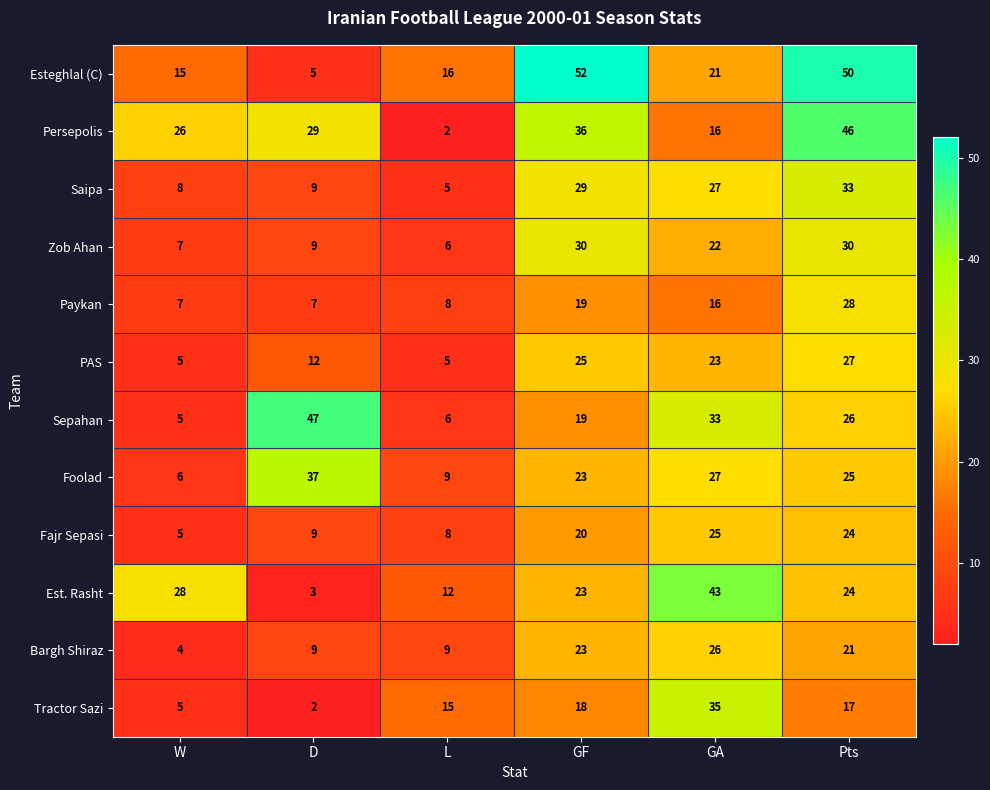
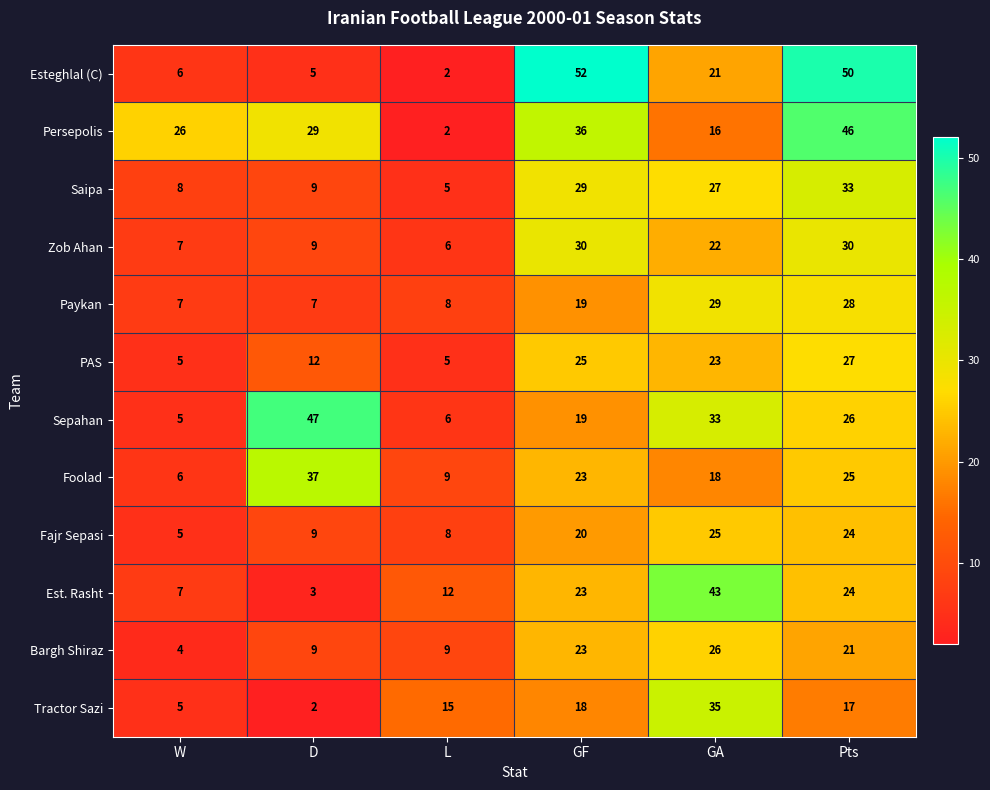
Esteghlal (C), W: 15 -> 6
Esteghlal (C), L: 16 -> 2
Paykan, GA: 16 -> 29
Foolad, GA: 27 -> 18
Est. Rasht, W: 28 -> 7
